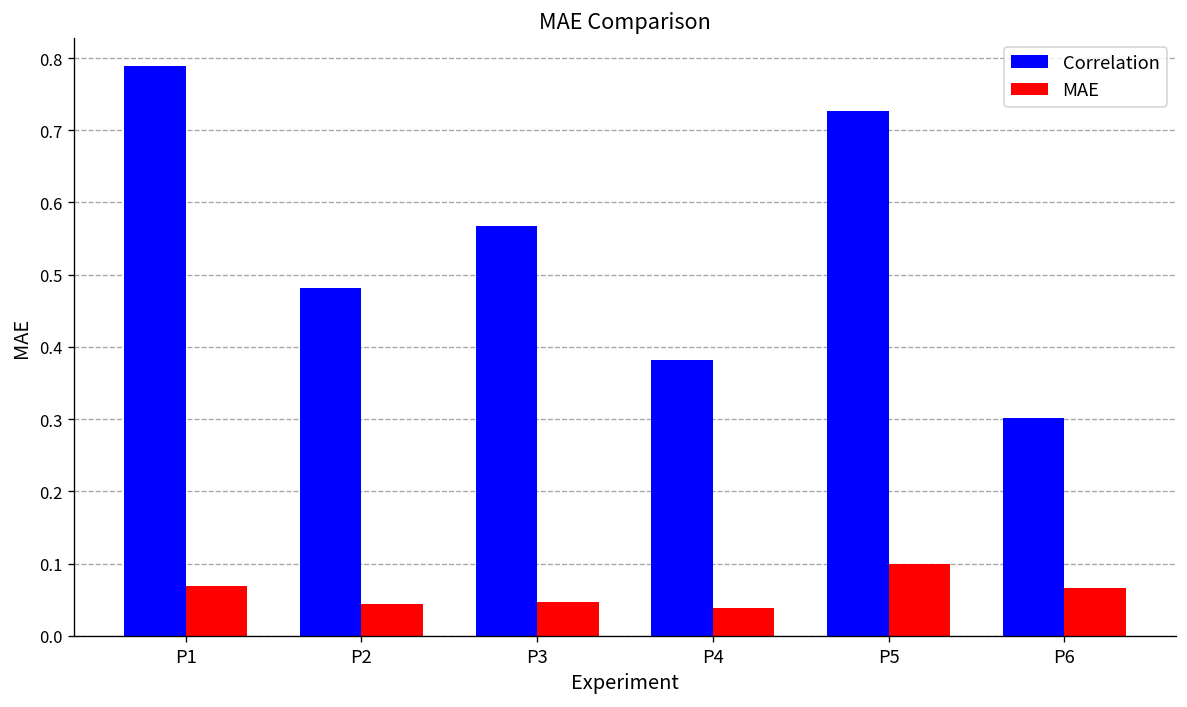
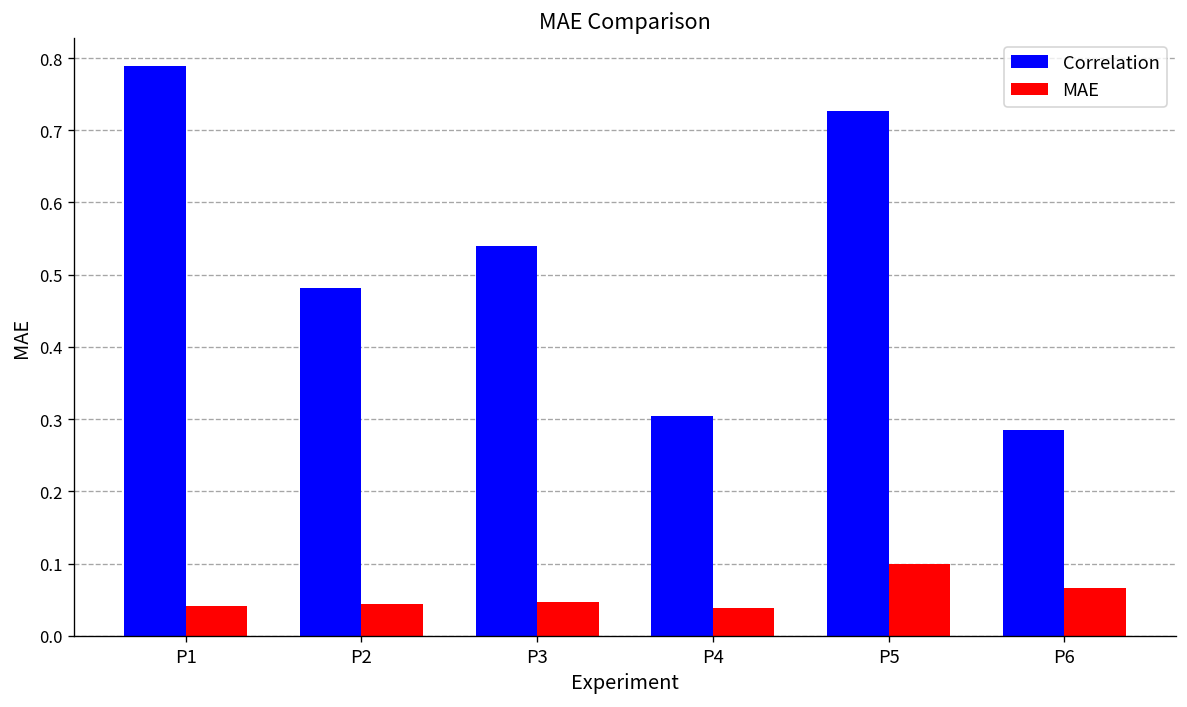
MAE, P1: 0.07 -> 0.04
Correlation, P3: 0.57 -> 0.54
Correlation, P4: 0.38 -> 0.30
Correlation, P6: 0.30 -> 0.28
